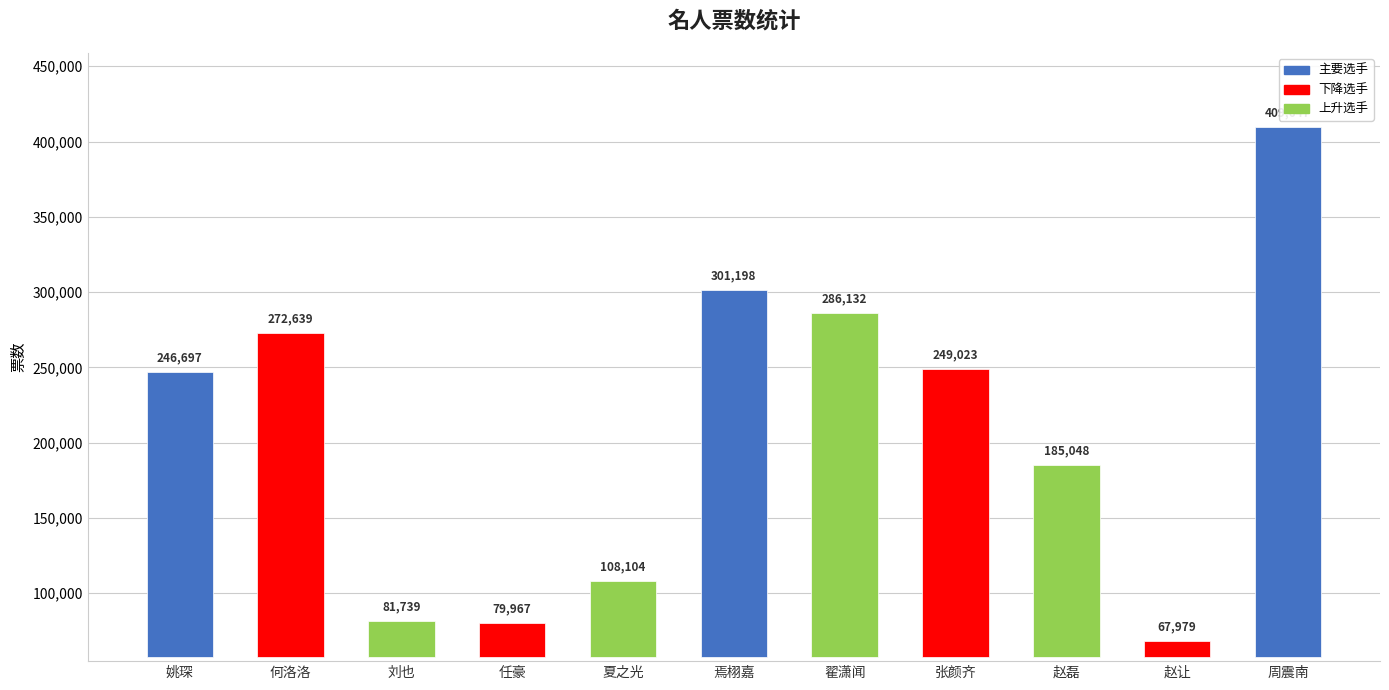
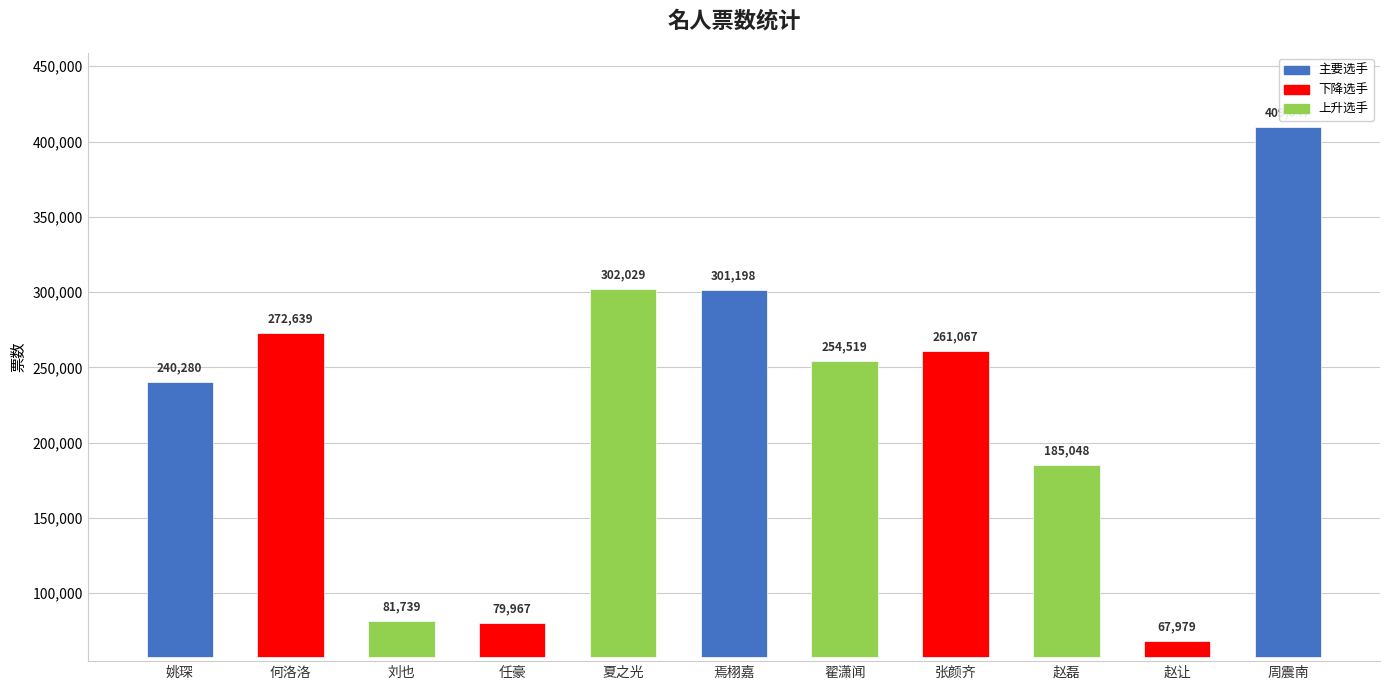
姚琛: 246,697 -> 240,280
夏之光: 108,104 -> 302,029
翟潇闻: 286,132 -> 254,519
张颜齐: 249,023 -> 261,067
